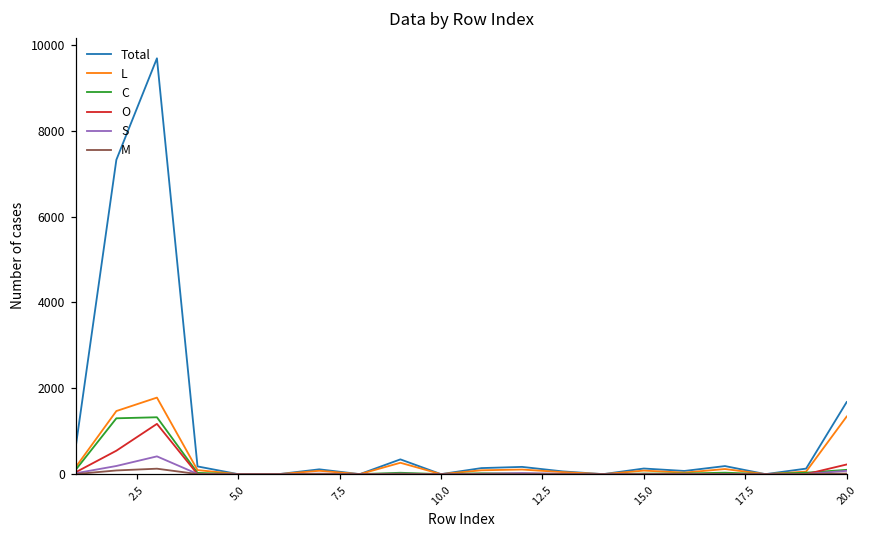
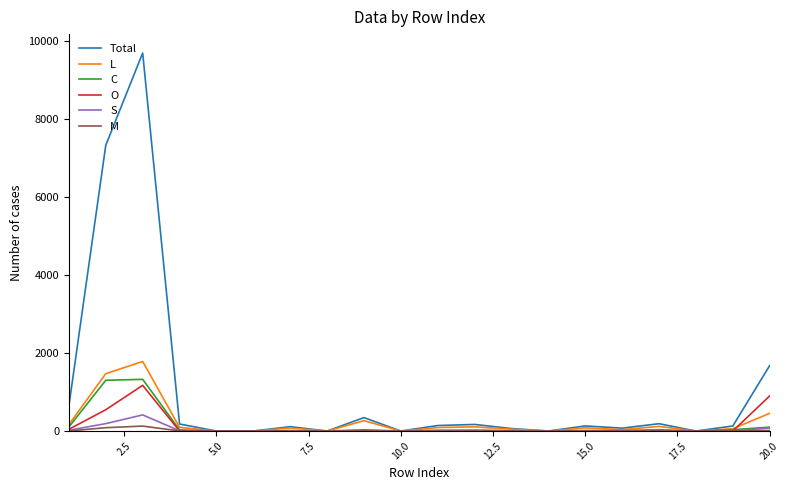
L, 20.0: 1300 -> 500
O, 20.0: 200 -> 900
